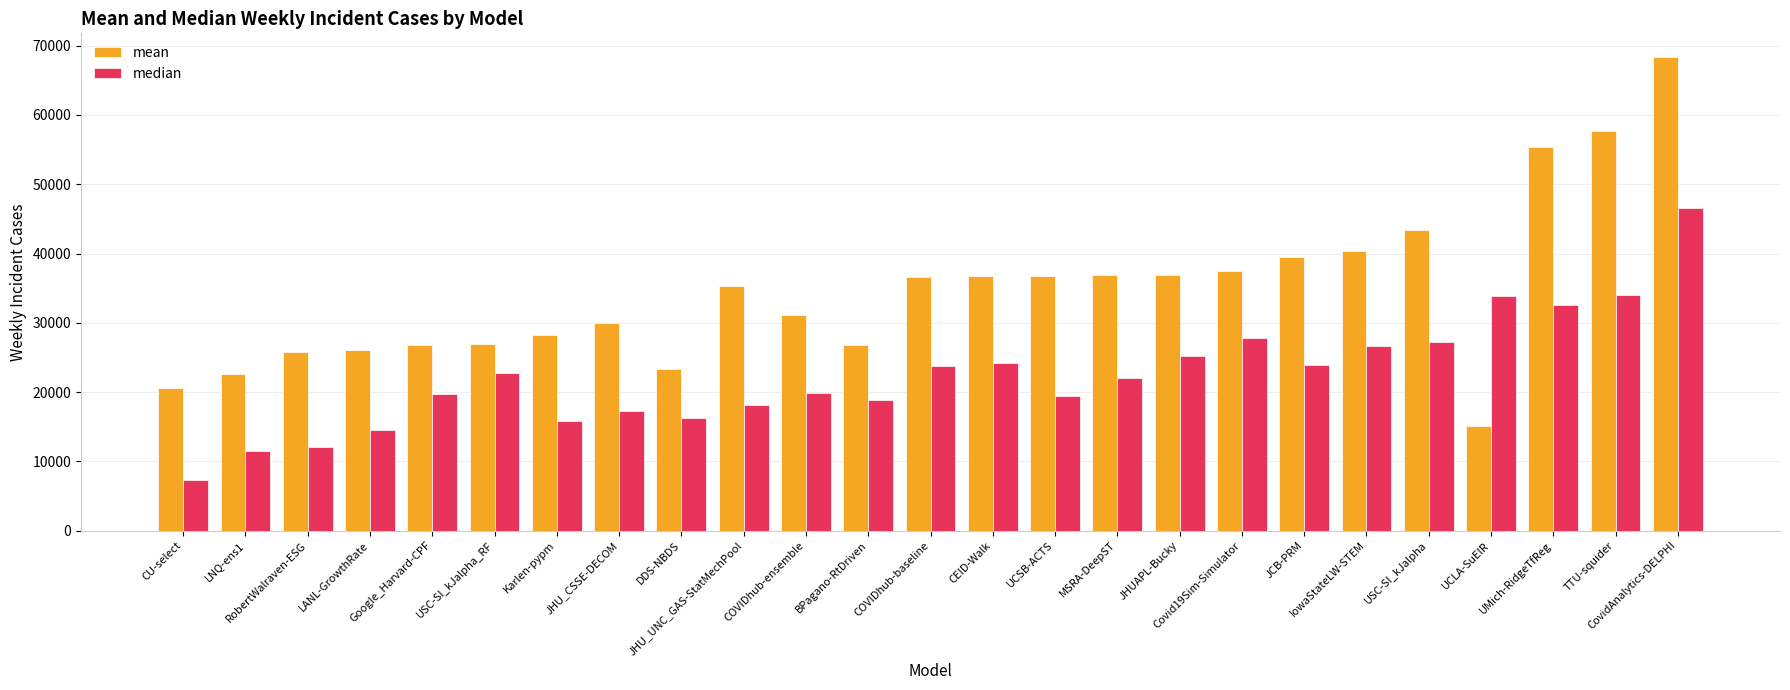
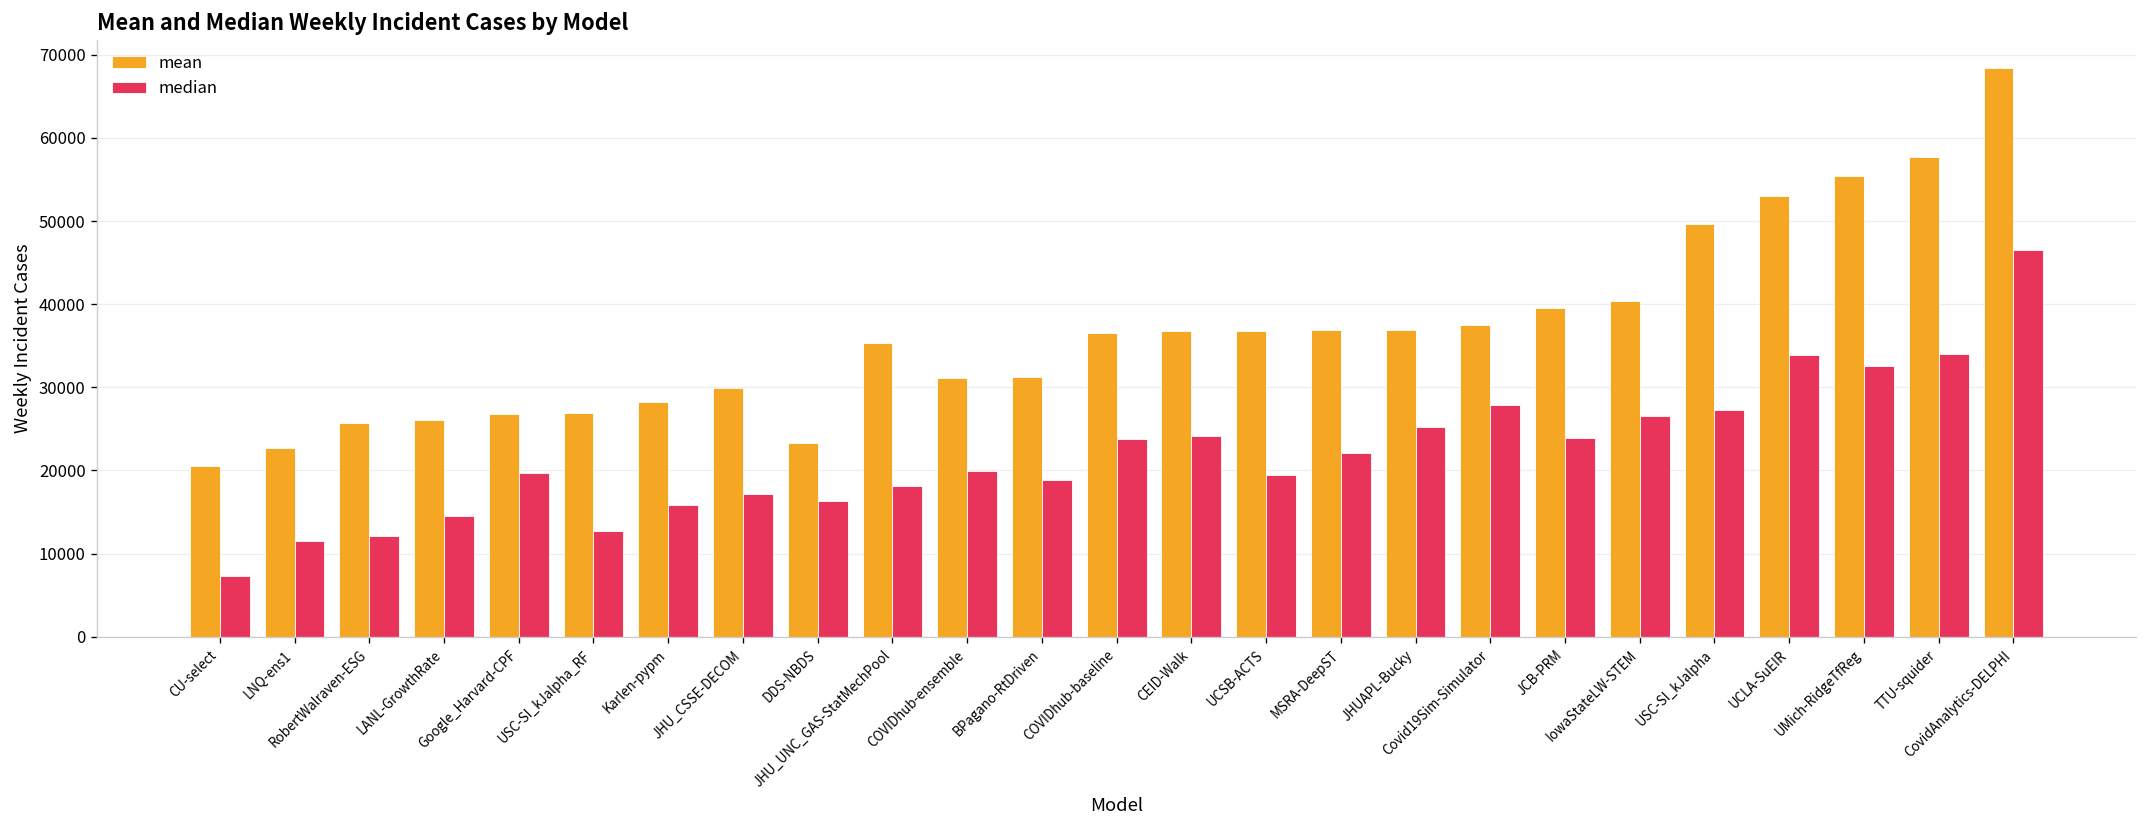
median, USC-SI_kJalpha_RF: 23000 -> 13000
mean, BPagano-RtDriven: 27000 -> 31000
mean, USC-SI_kJalpha: 43000 -> 50000
mean, UCLA-SuEIR: 15000 -> 53000
